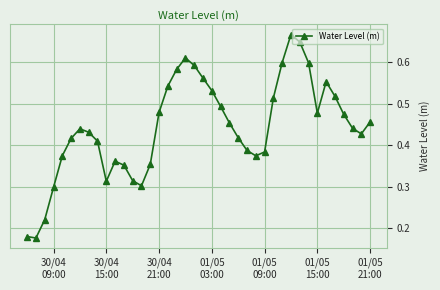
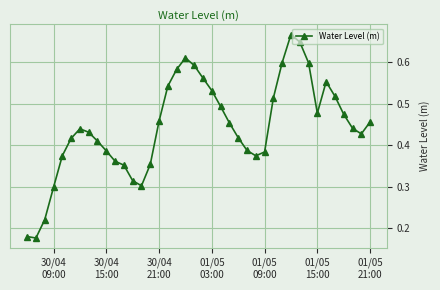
30/04 15:00: 0.31 -> 0.39
30/04 21:00: 0.48 -> 0.46
